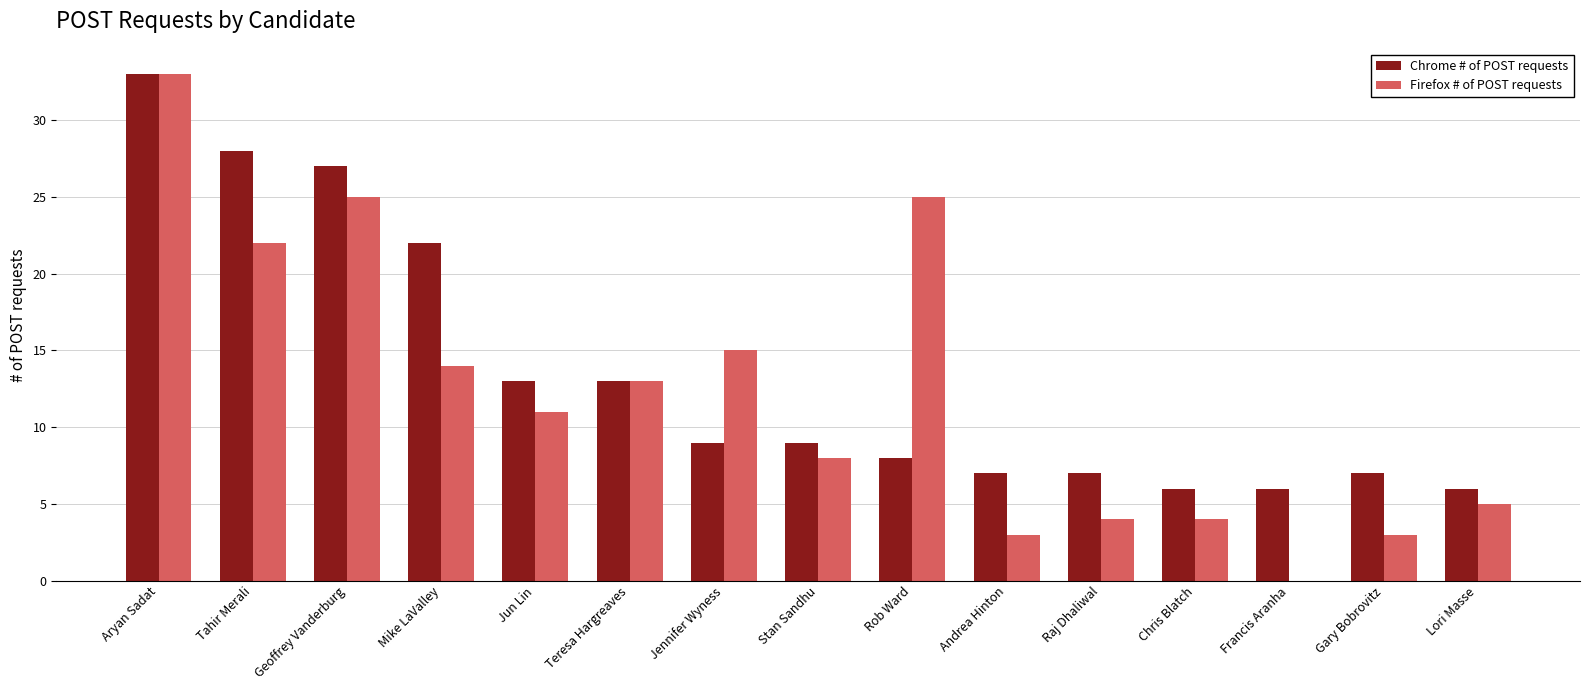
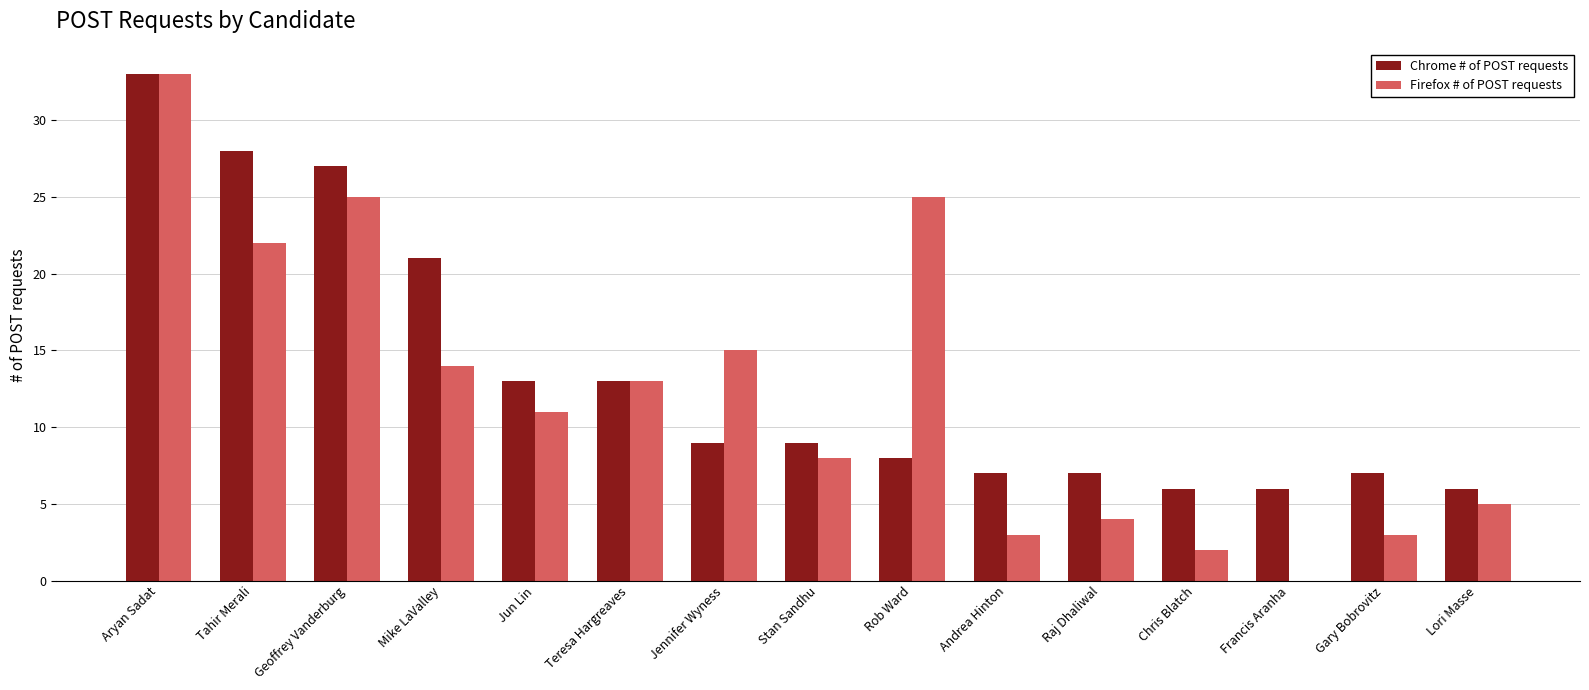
Chrome # of POST requests, Mike LaValley: 22 -> 21
Firefox # of POST requests, Chris Blatch: 4 -> 2
